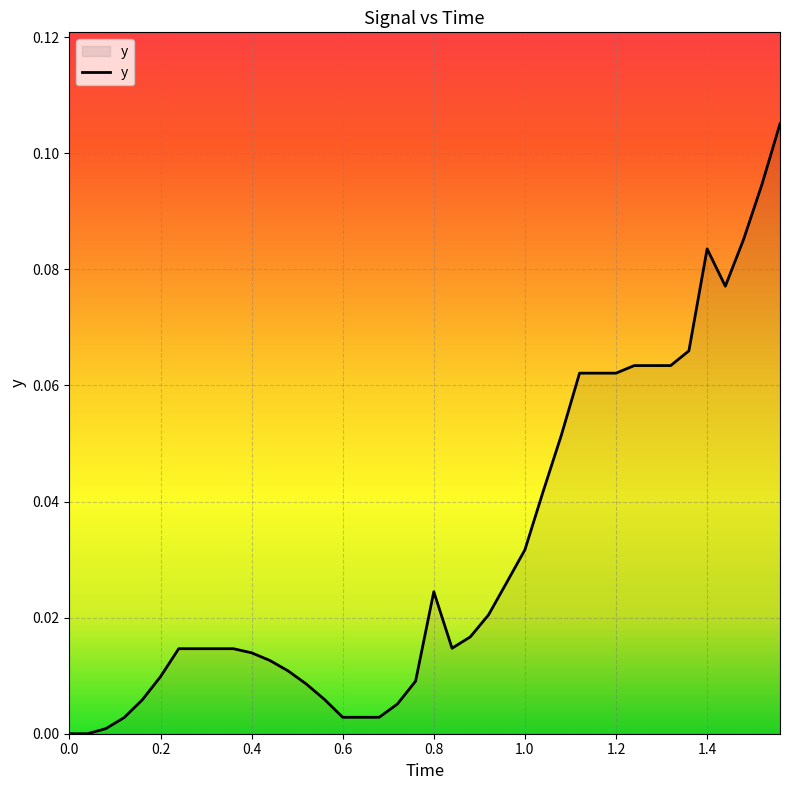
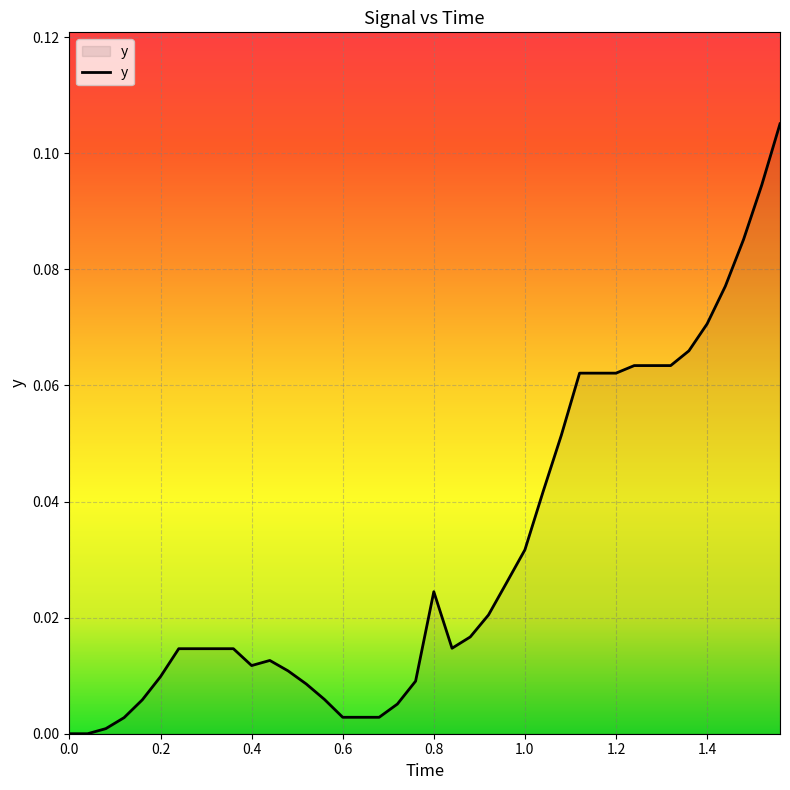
0.4: 0.014 -> 0.012
1.4: 0.084 -> 0.071
